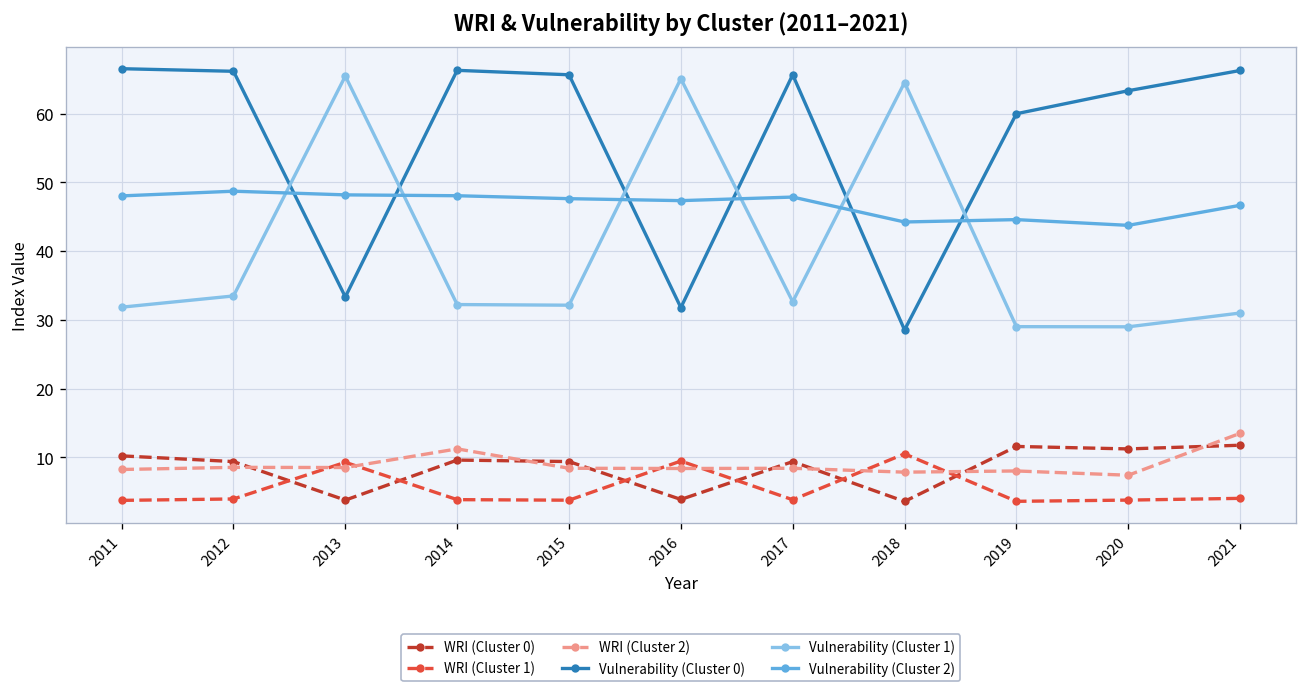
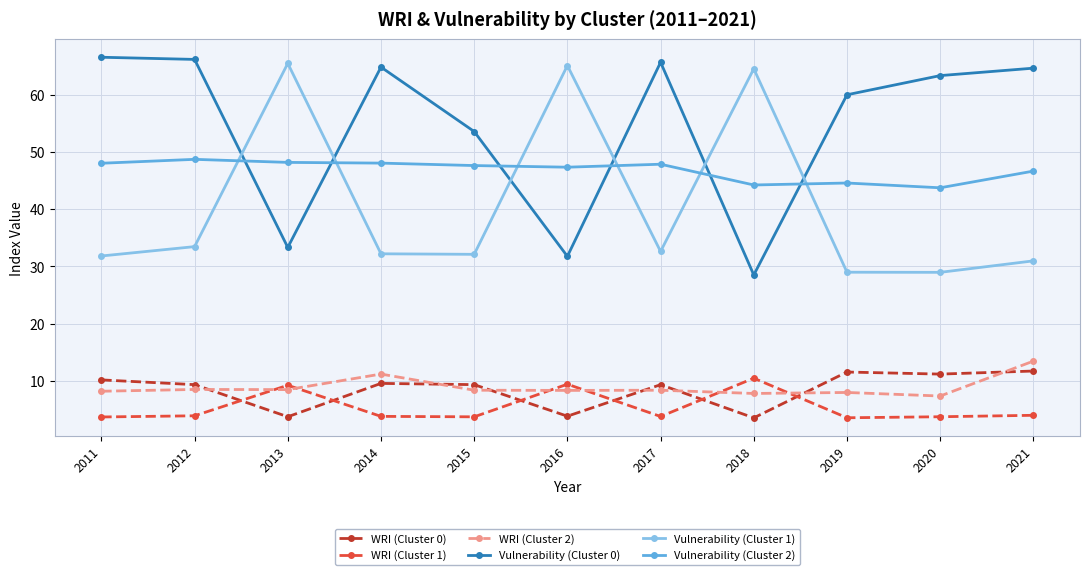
Vulnerability (Cluster 0), 2014: 66 -> 65
Vulnerability (Cluster 0), 2015: 66 -> 54
Vulnerability (Cluster 0), 2021: 66 -> 65
